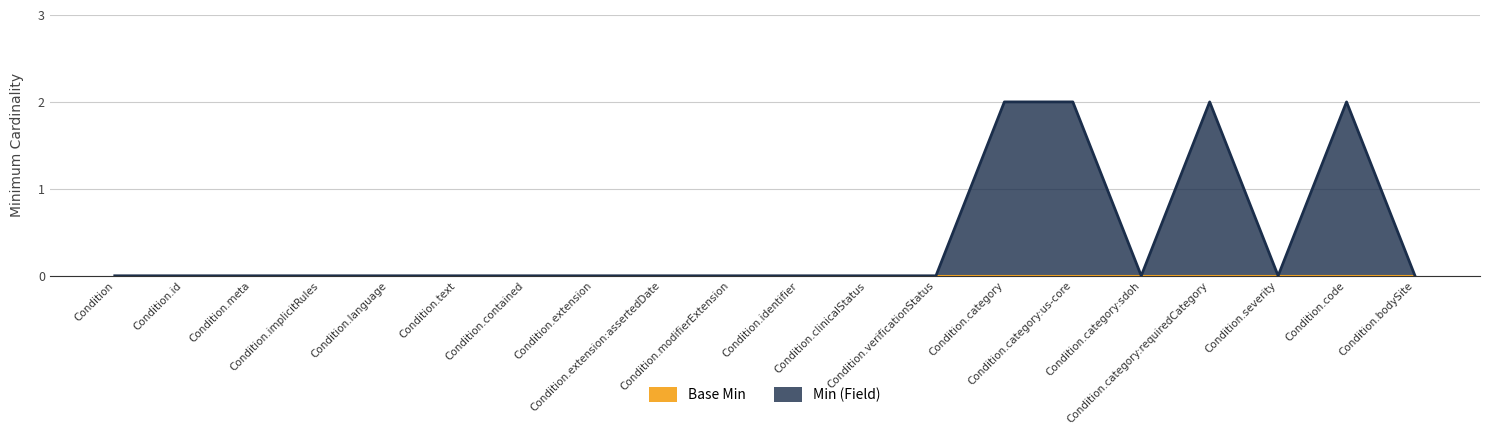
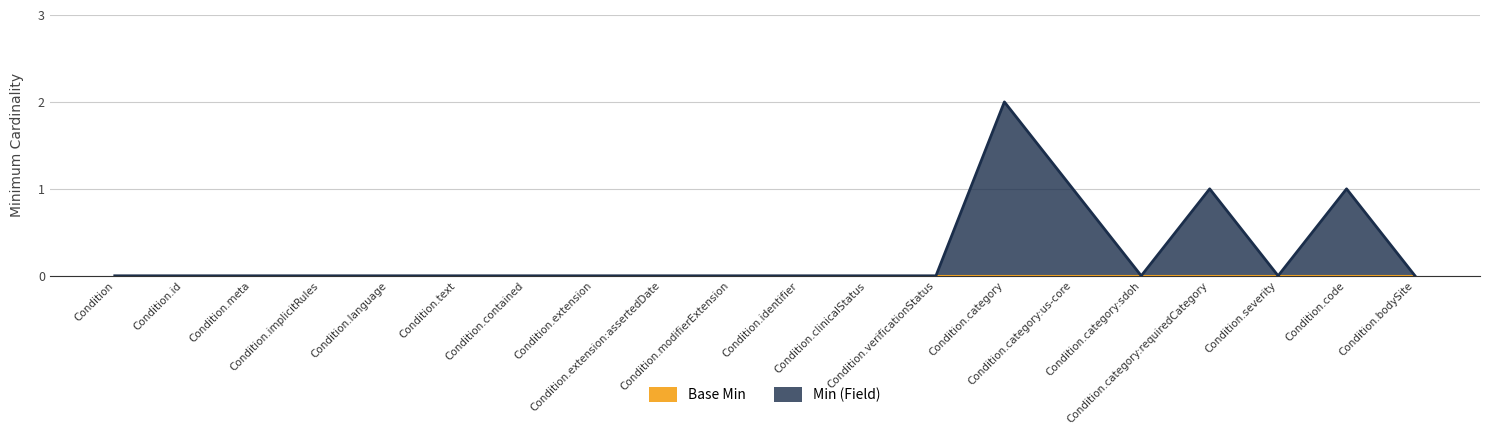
Min (Field), Condition.category:us-core: 2 -> 1
Min (Field), Condition.category:requiredCategory: 2 -> 1
Min (Field), Condition.code: 2 -> 1
